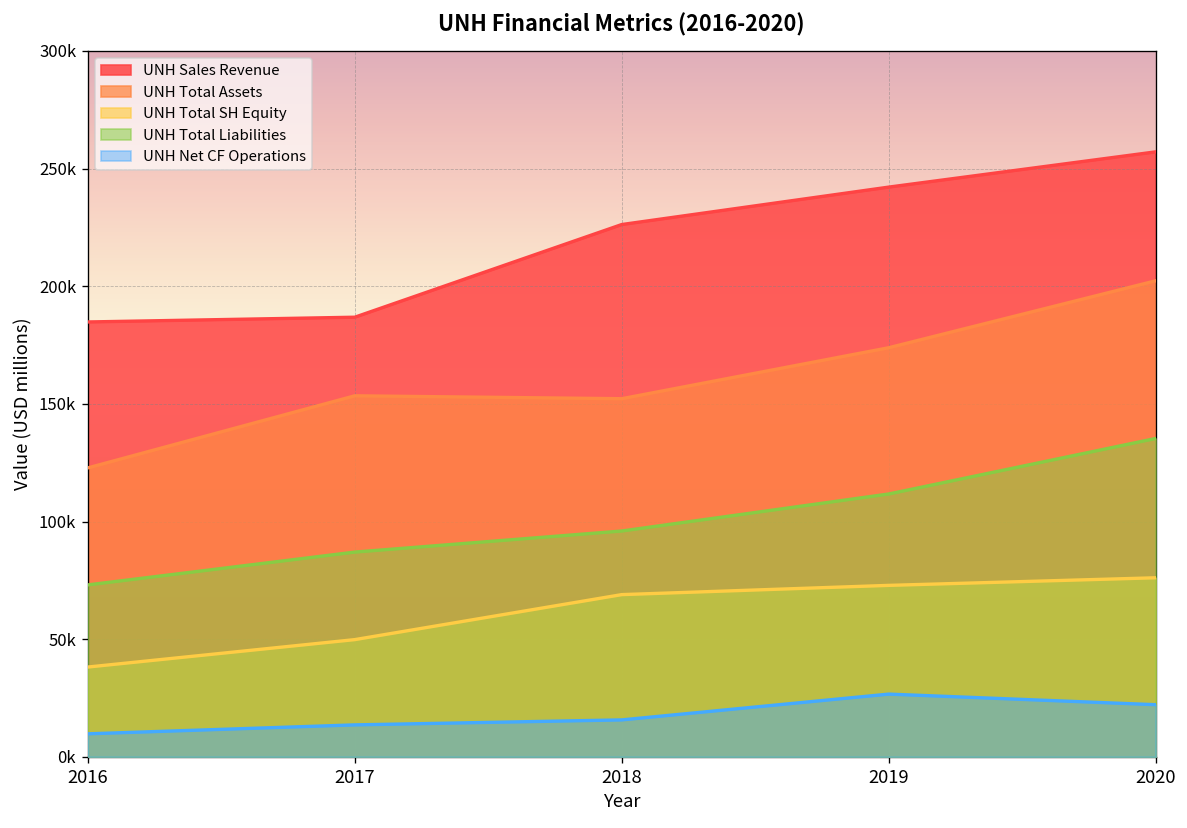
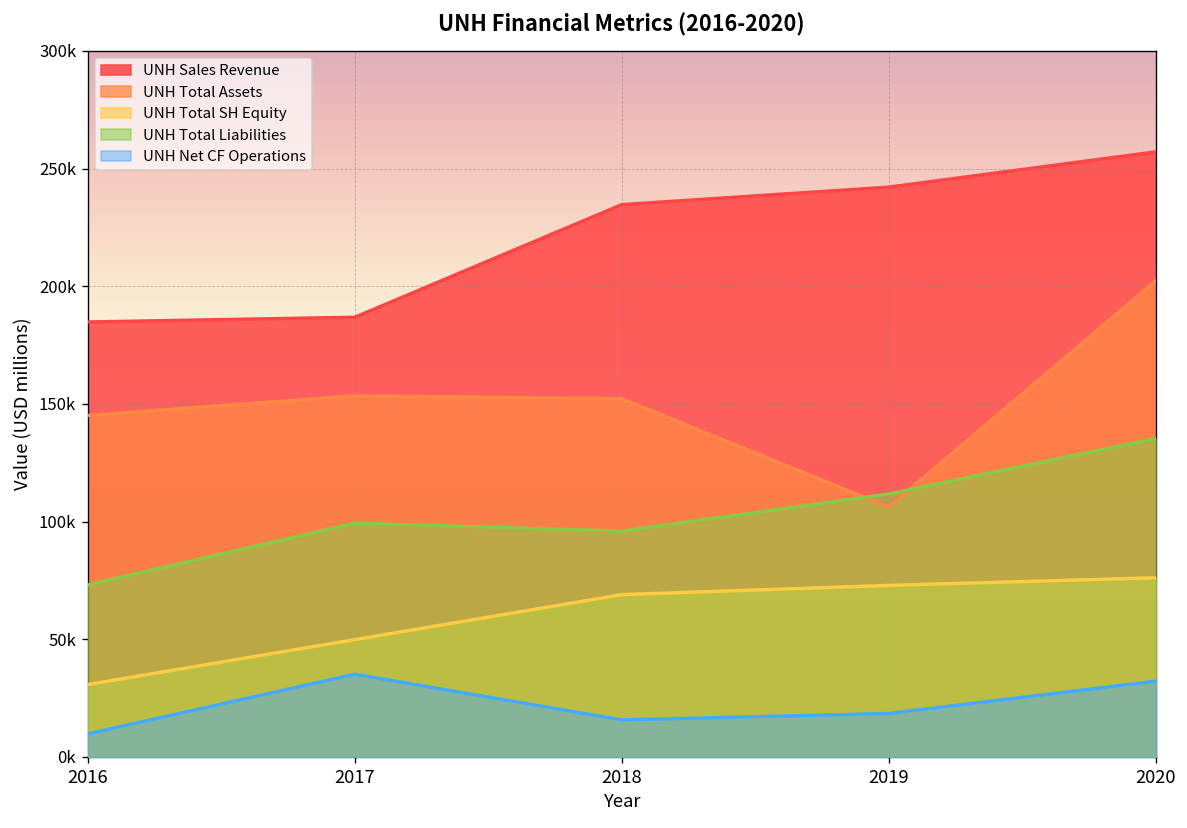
UNH Total Assets, 2016: 123000 -> 145000
UNH Total SH Equity, 2016: 38000 -> 31000
UNH Total Liabilities, 2017: 87000 -> 99000
UNH Net CF Operations, 2017: 14000 -> 35000
UNH Sales Revenue, 2018: 226000 -> 235000
UNH Total Assets, 2019: 174000 -> 106000
UNH Net CF Operations, 2019: 27000 -> 18000
UNH Net CF Operations, 2020: 22000 -> 32000
